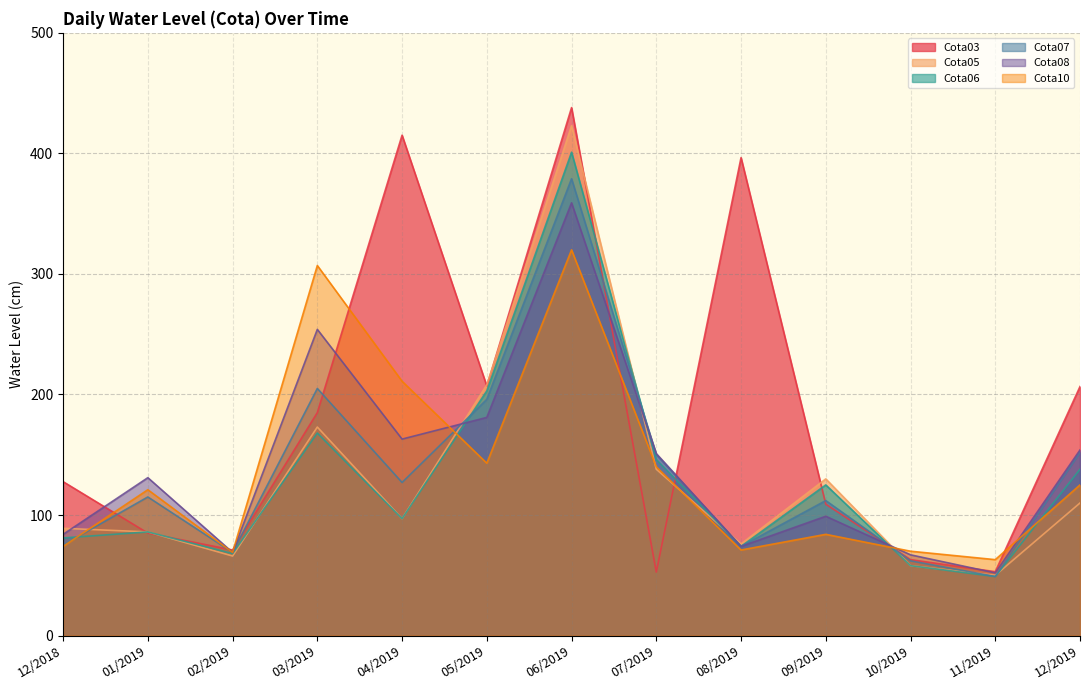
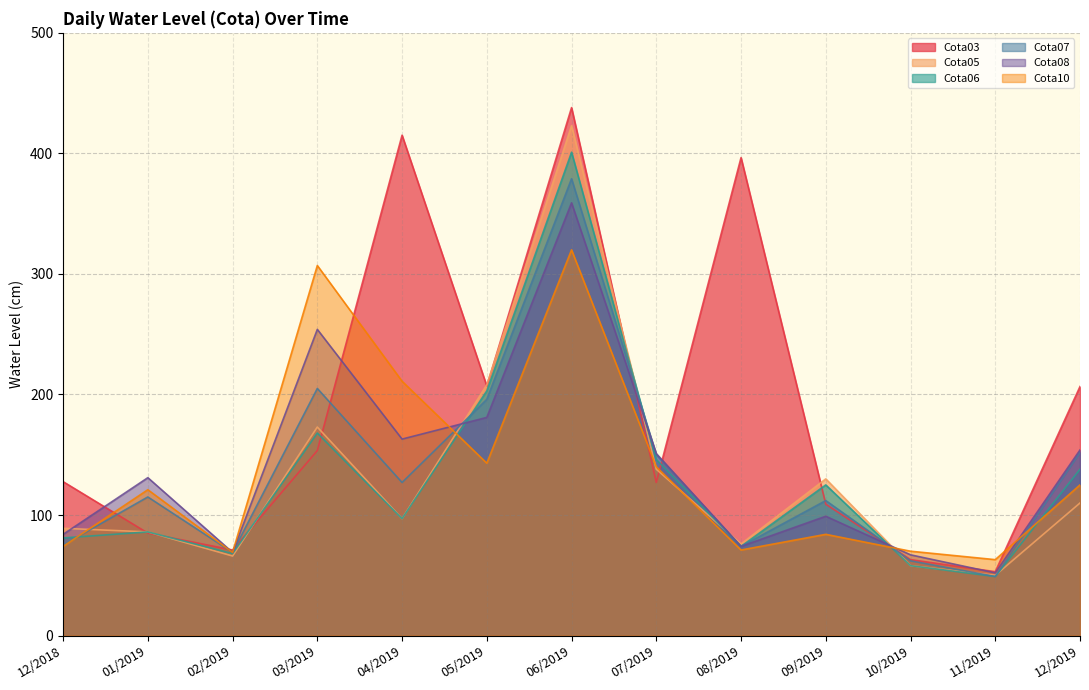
Cota03, 03/2019: 185 -> 154
Cota03, 07/2019: 53 -> 127
